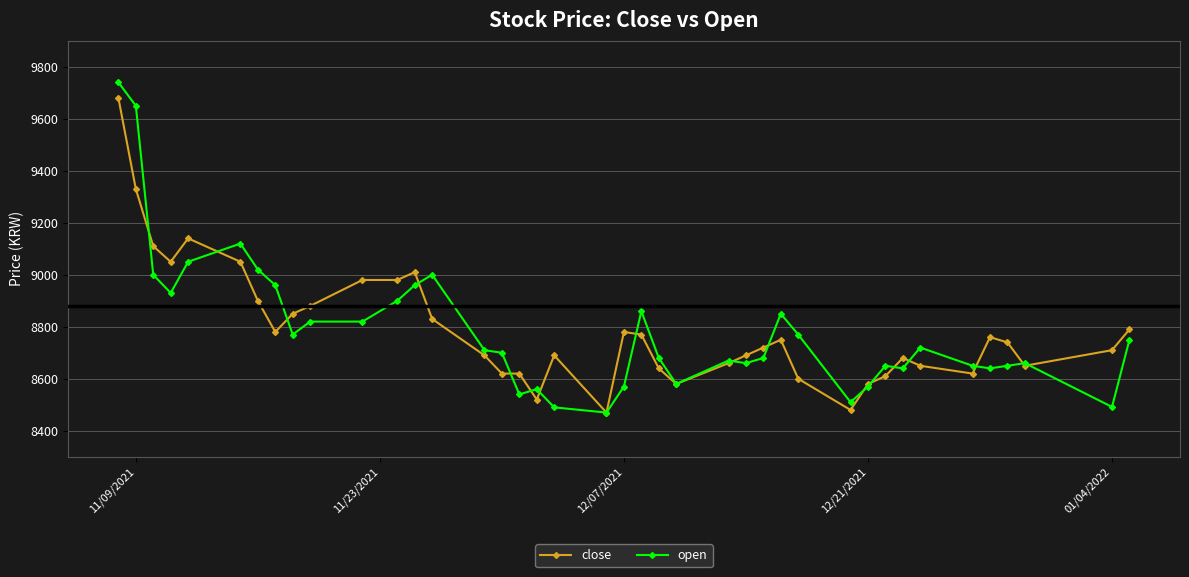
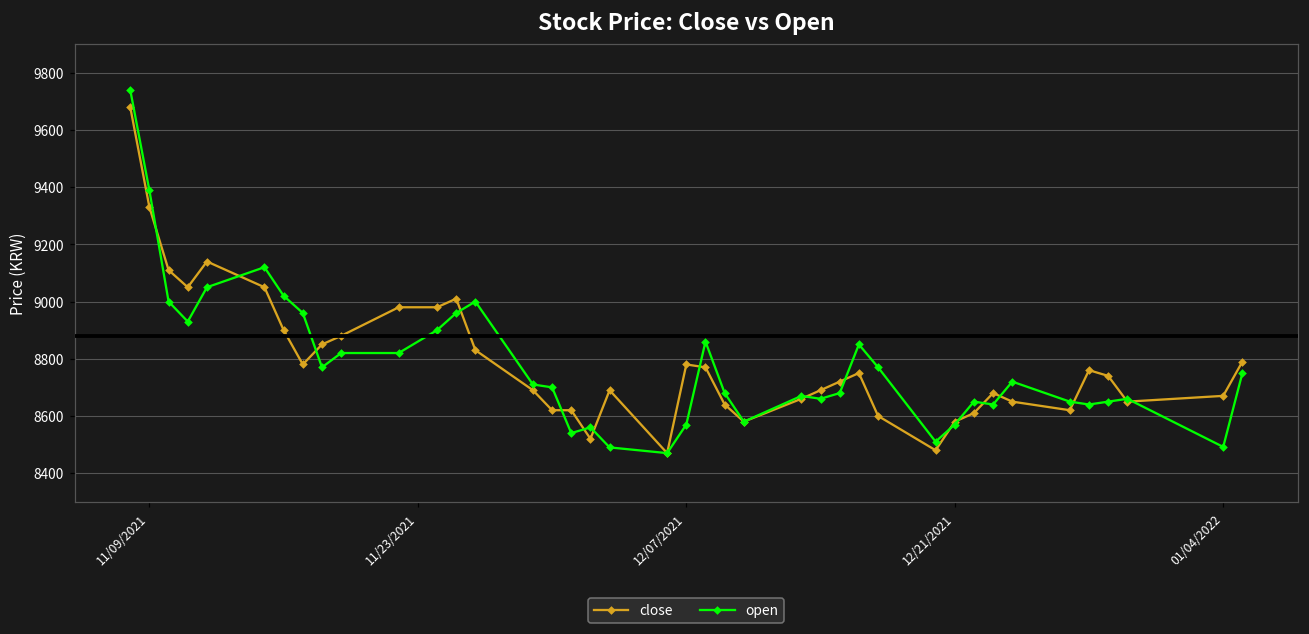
open, 11/09/2021: 9650 -> 9390
close, 01/04/2022: 8710 -> 8670
